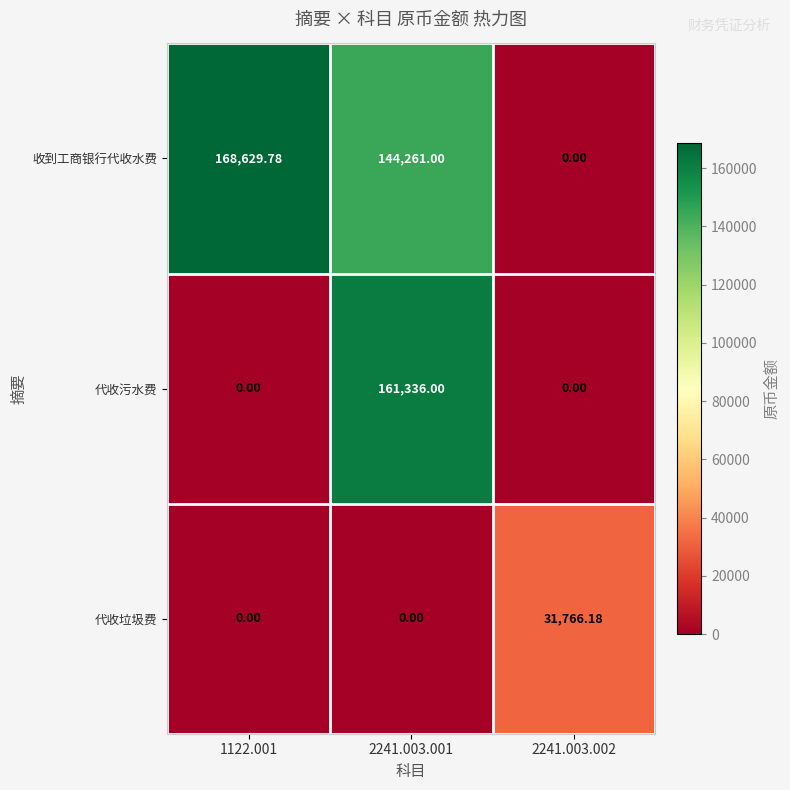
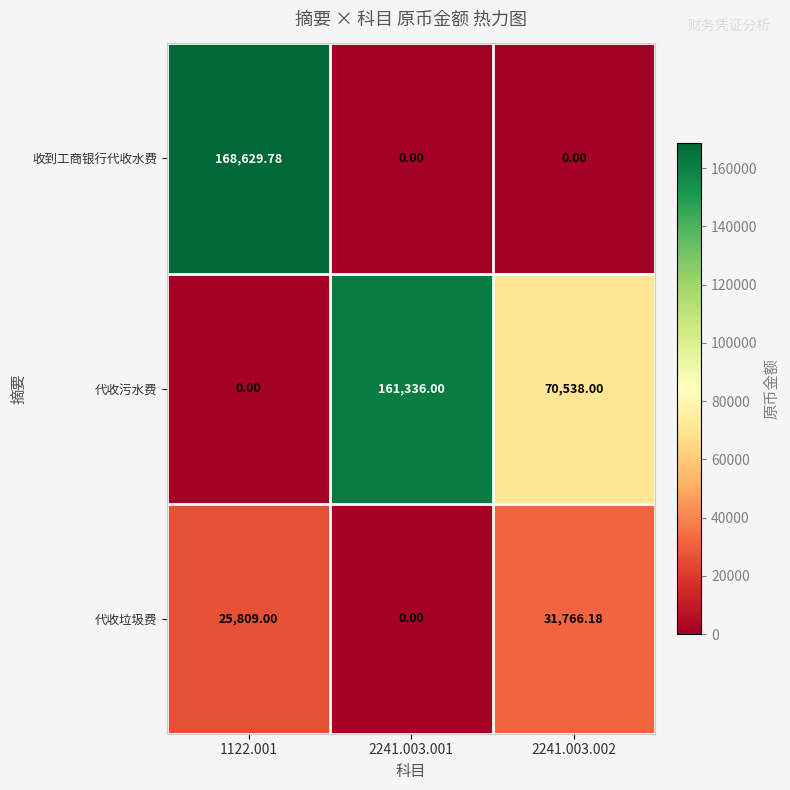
收到工商银行代收水费, 2241.003.001: 144,261.00 -> 0.00
代收污水费, 2241.003.002: 0.00 -> 70,538.00
代收垃圾费, 1122.001: 0.00 -> 25,809.00
